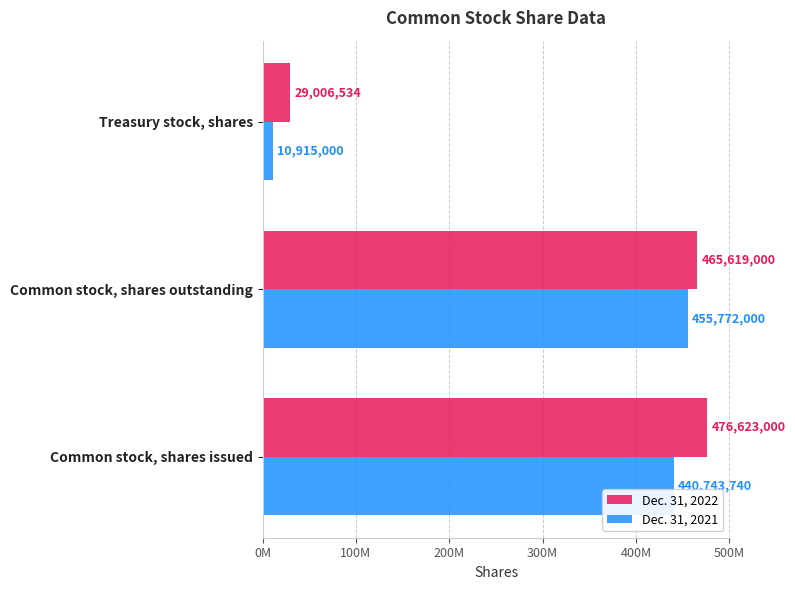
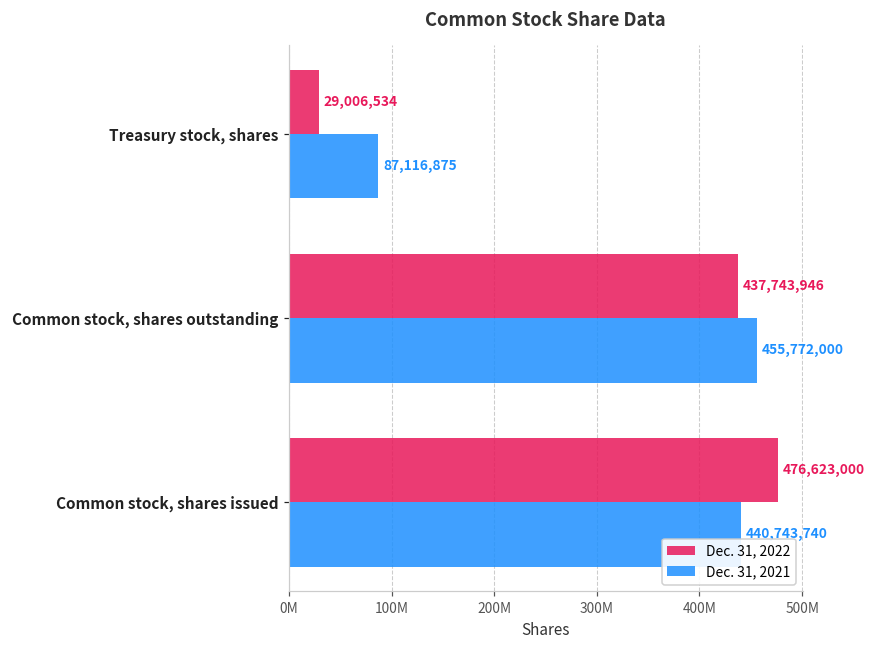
Dec. 31, 2021, Treasury stock, shares: 10,915,000 -> 87,116,875
Dec. 31, 2022, Common stock, shares outstanding: 465,619,000 -> 437,743,946
